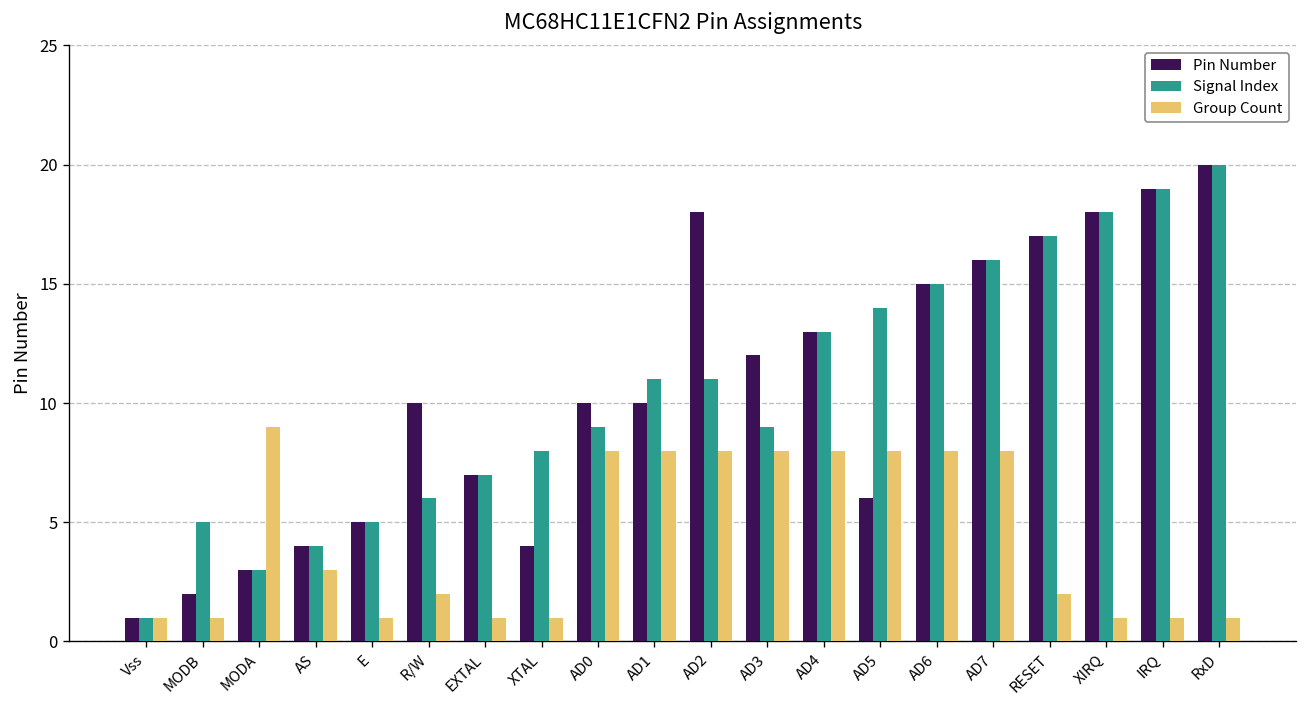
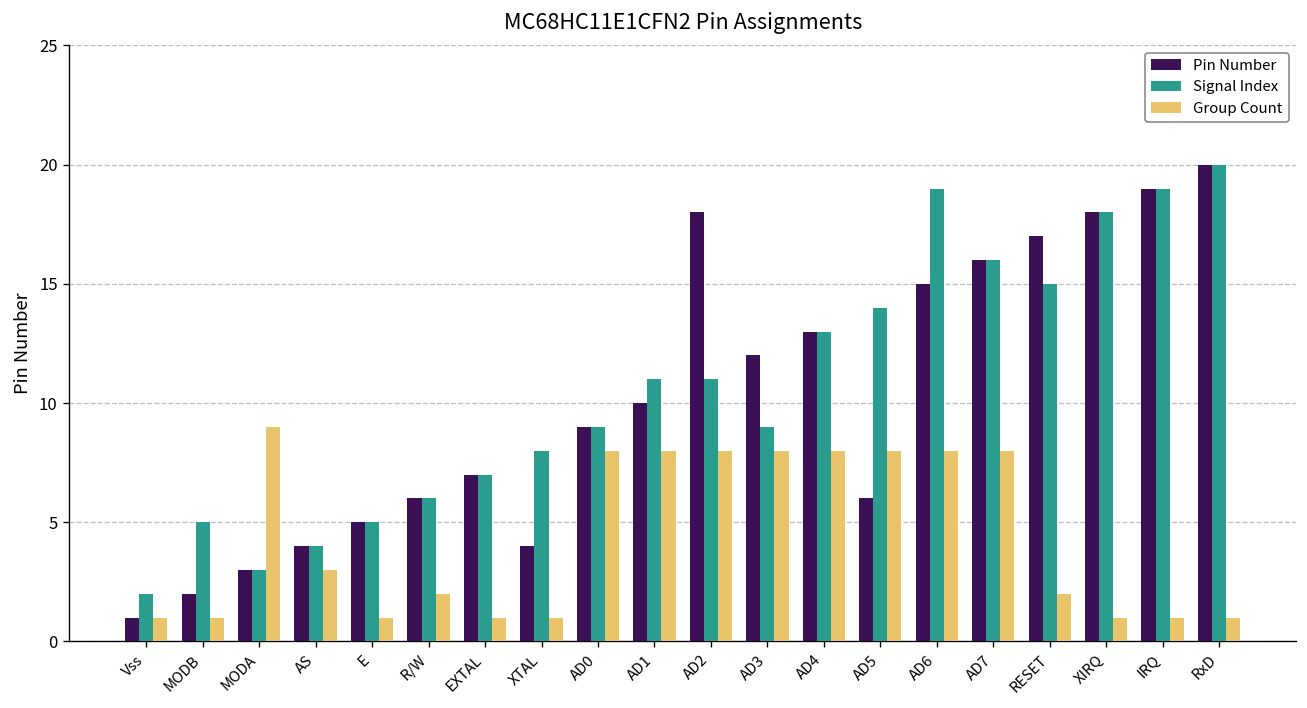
Signal Index, Vss: 1 -> 2
Pin Number, R/W: 10 -> 6
Pin Number, AD0: 10 -> 9
Signal Index, AD6: 15 -> 19
Signal Index, RESET: 17 -> 15
